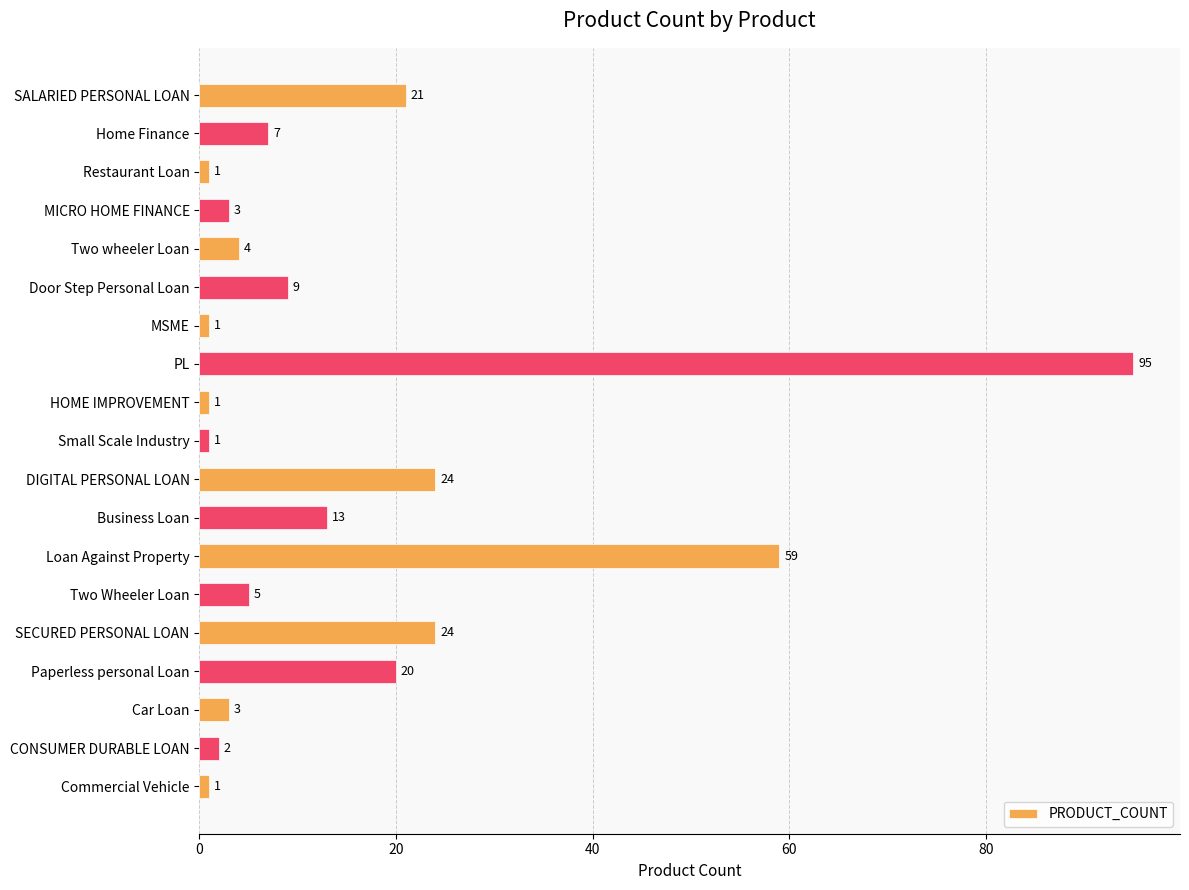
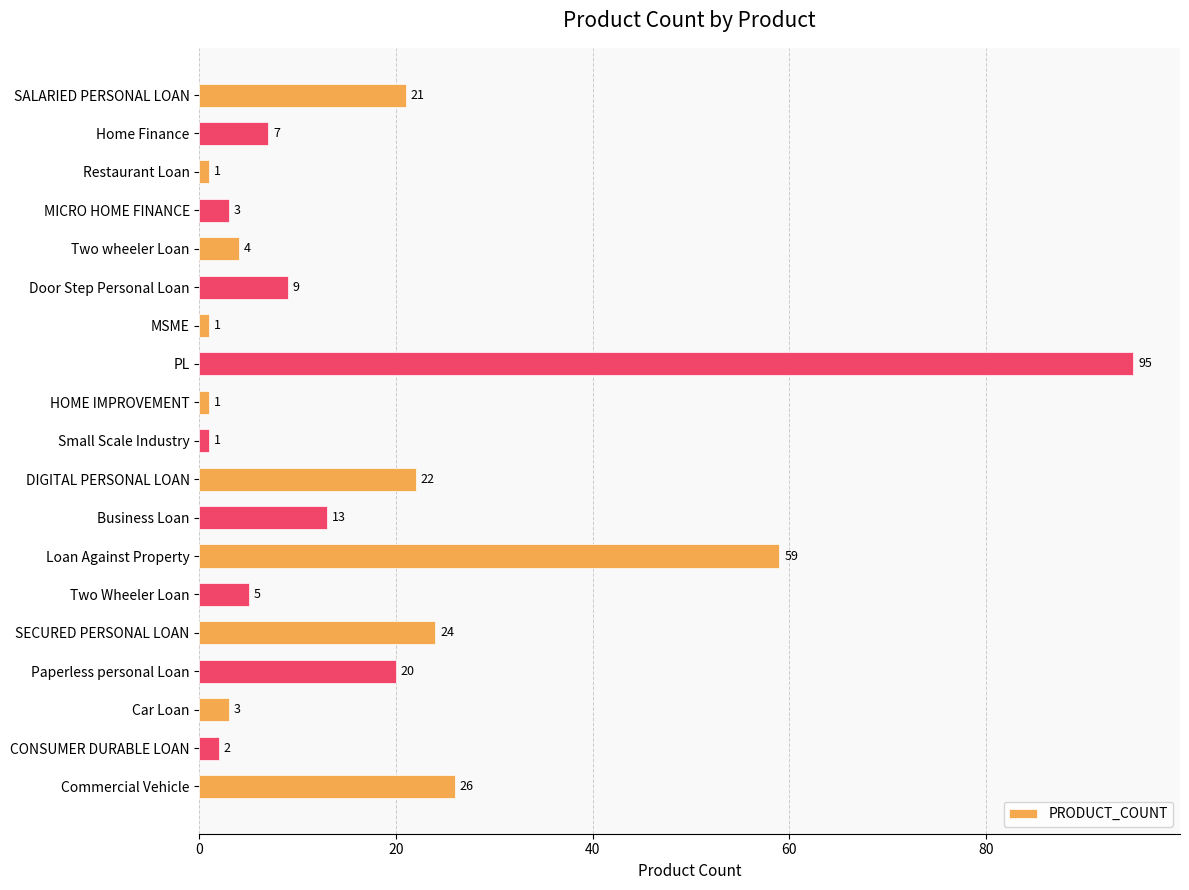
DIGITAL PERSONAL LOAN: 24 -> 22
Commercial Vehicle: 1 -> 26
